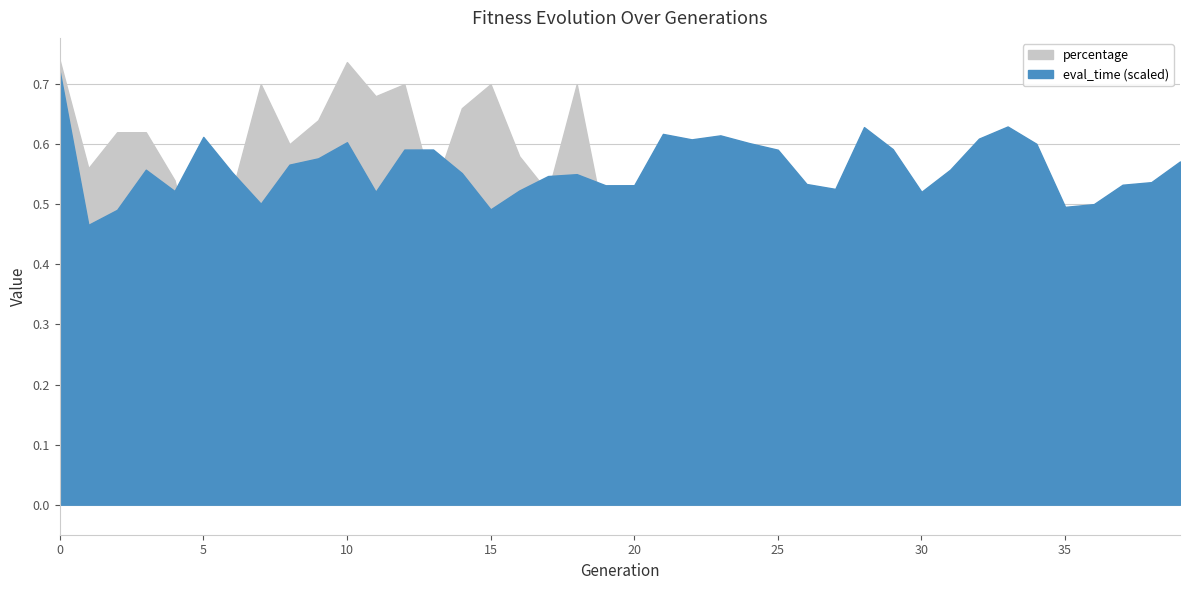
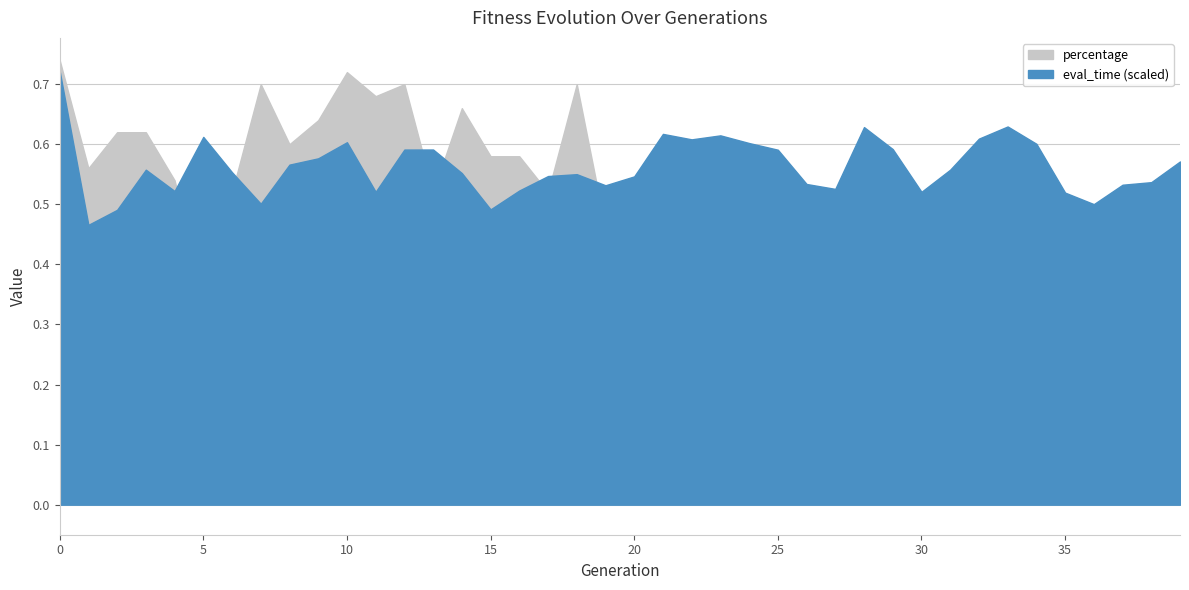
percentage, 10: 0.74 -> 0.72
percentage, 15: 0.70 -> 0.58
eval_time (scaled), 20: 0.53 -> 0.55
eval_time (scaled), 35: 0.50 -> 0.52
